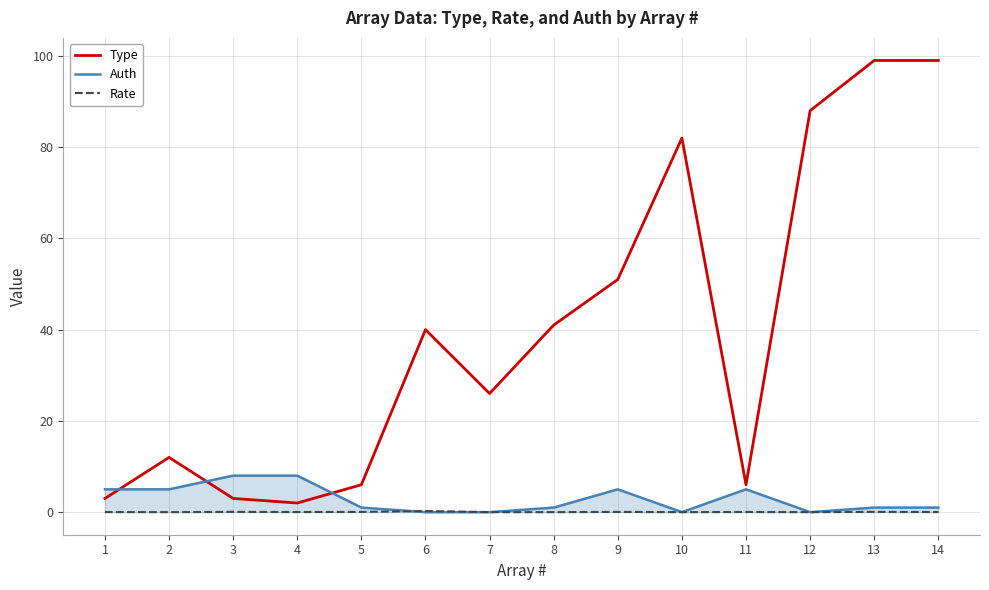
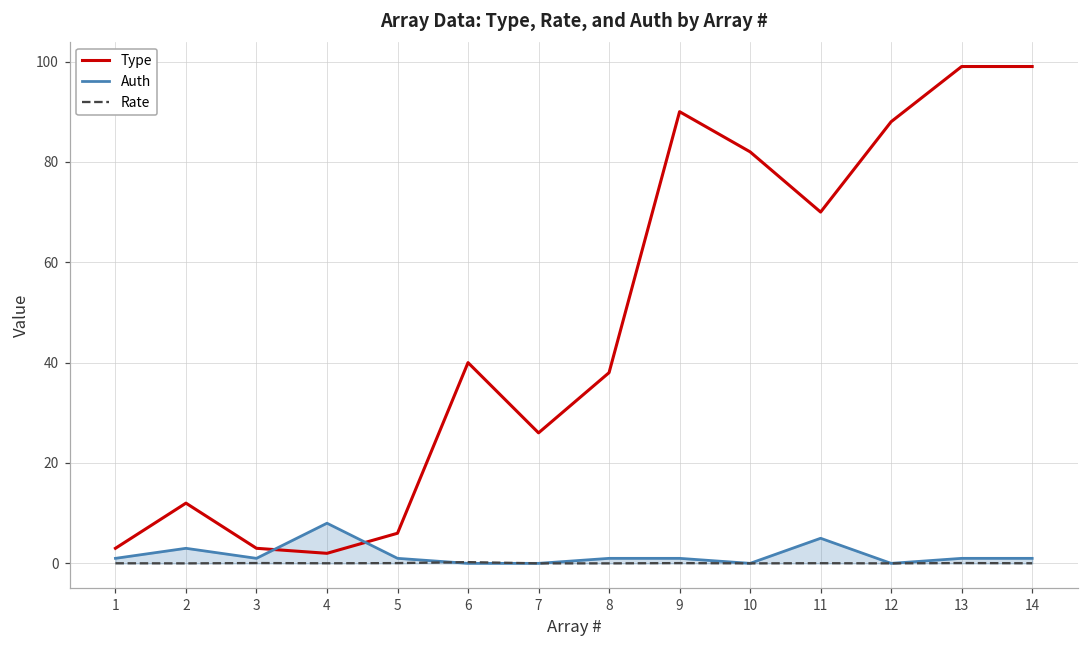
Auth, 1: 5 -> 1
Auth, 2: 5 -> 3
Auth, 3: 8 -> 1
Type, 8: 41 -> 38
Type, 9: 51 -> 90
Auth, 9: 5 -> 1
Type, 11: 6 -> 70
